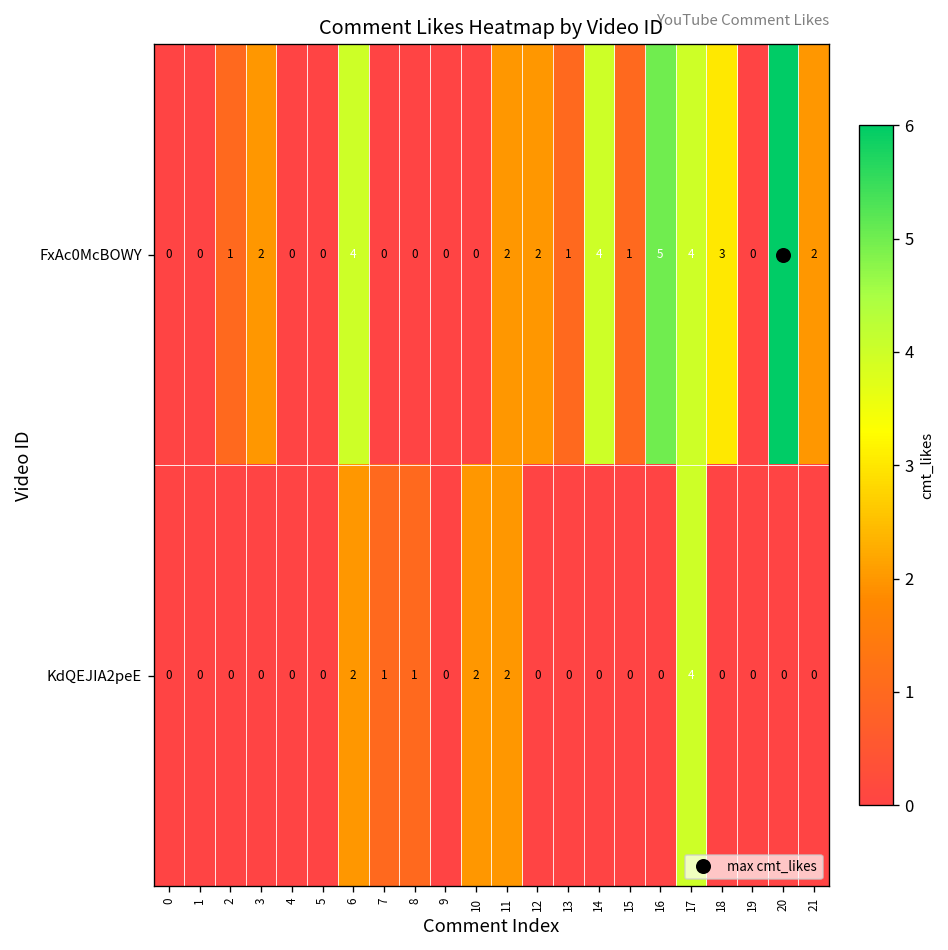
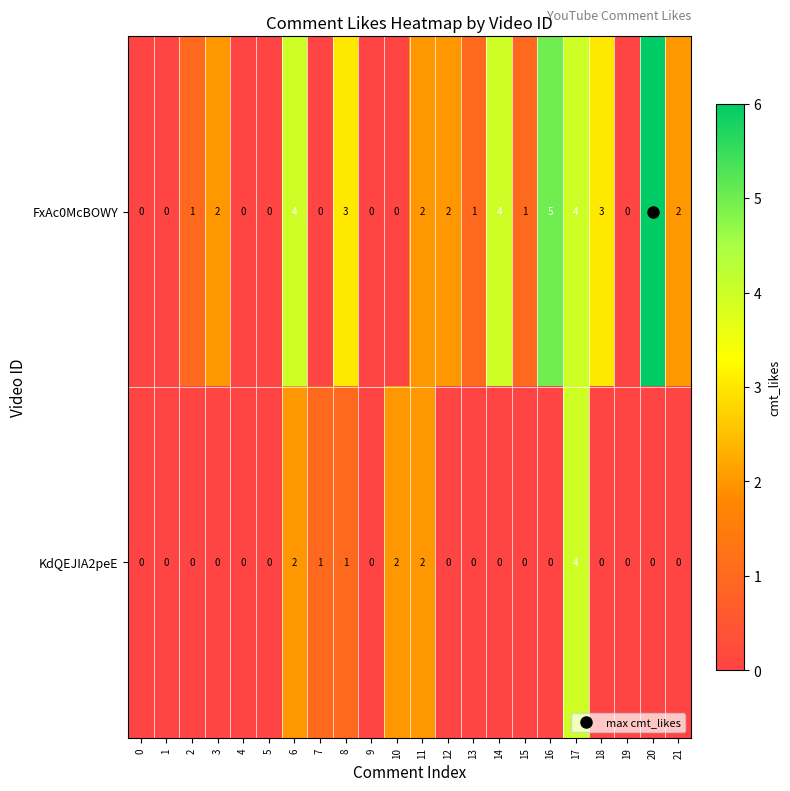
FxAc0McBOWY, 8: 0 -> 3
